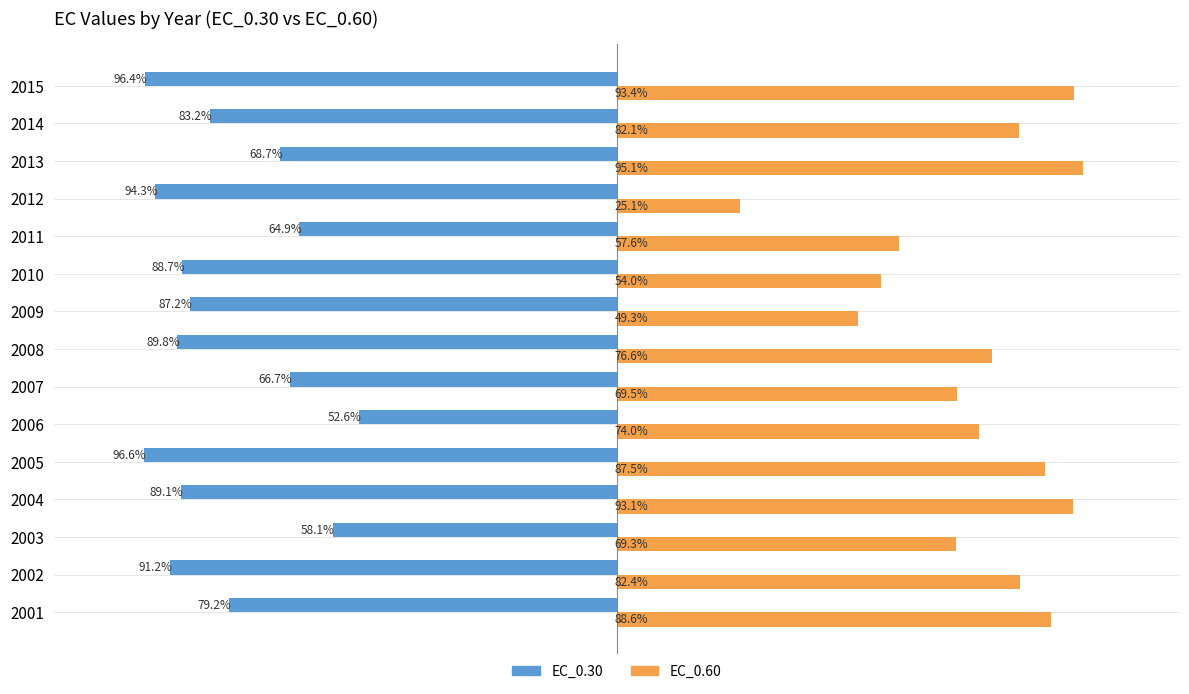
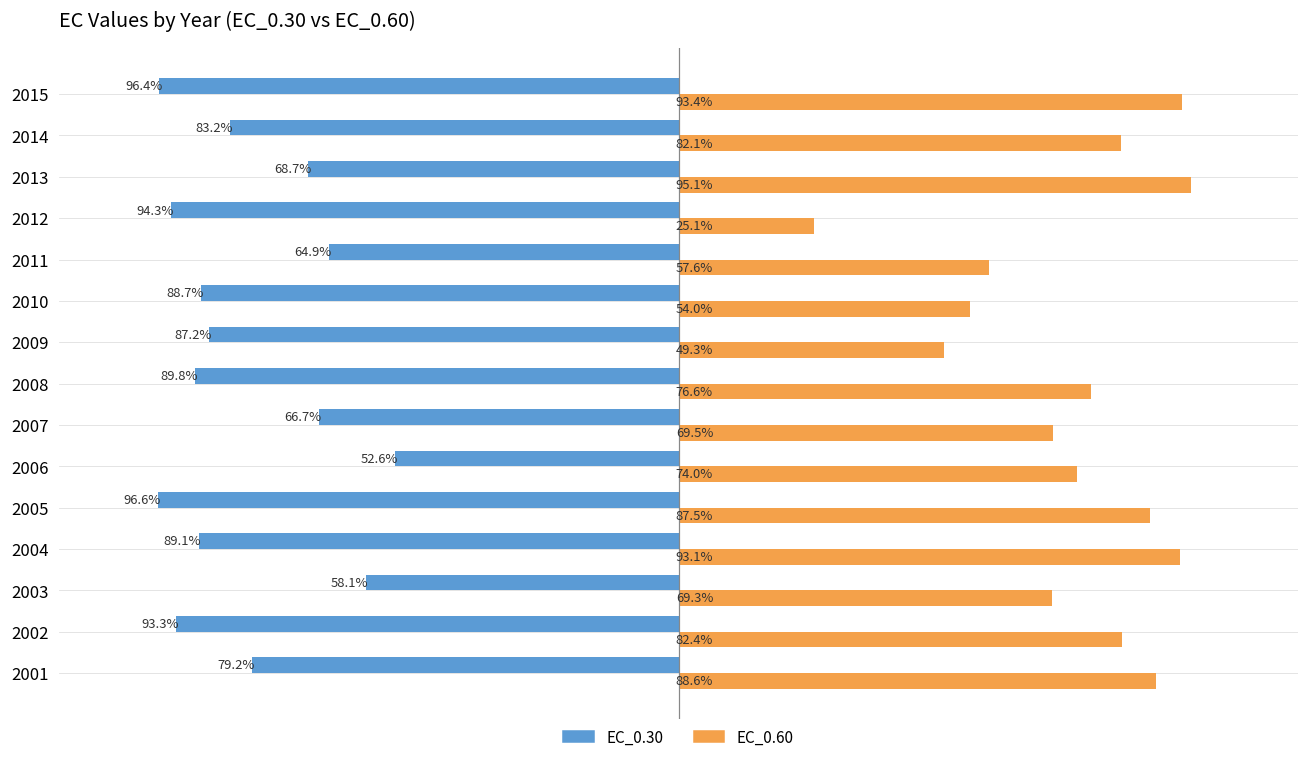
EC_0.30, 2002: 91.2% -> 93.3%
